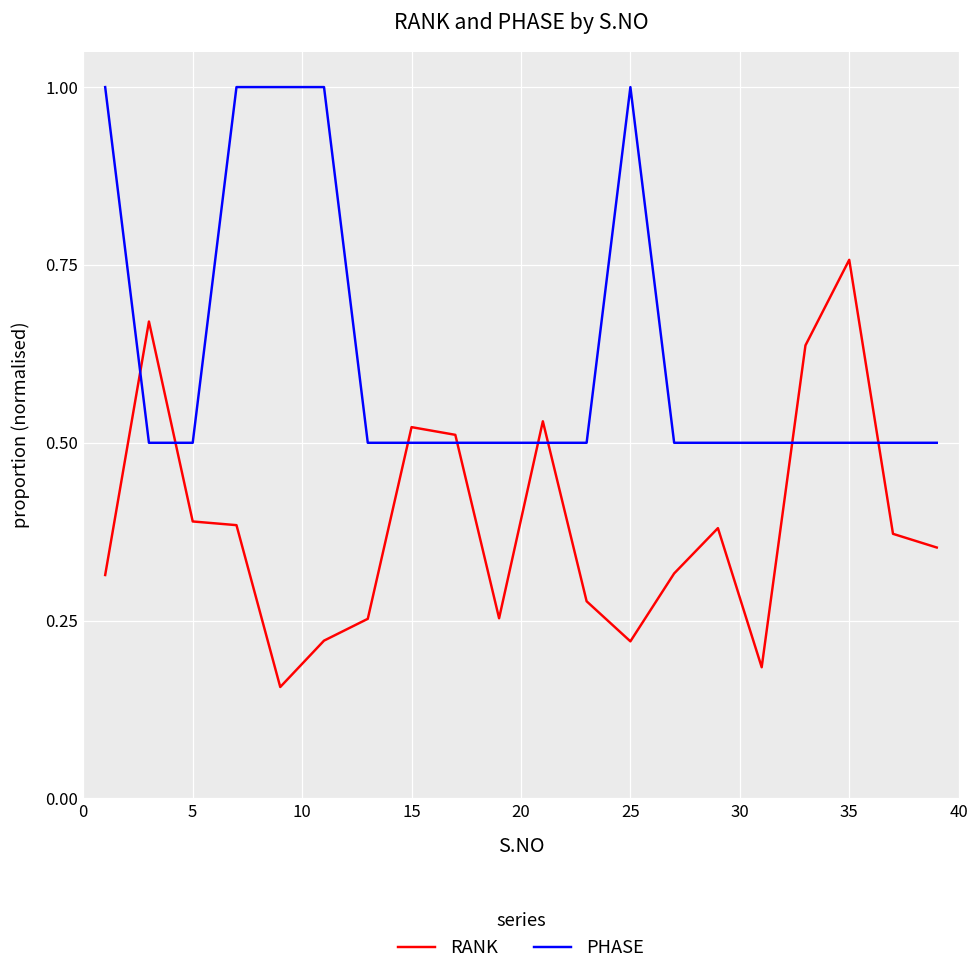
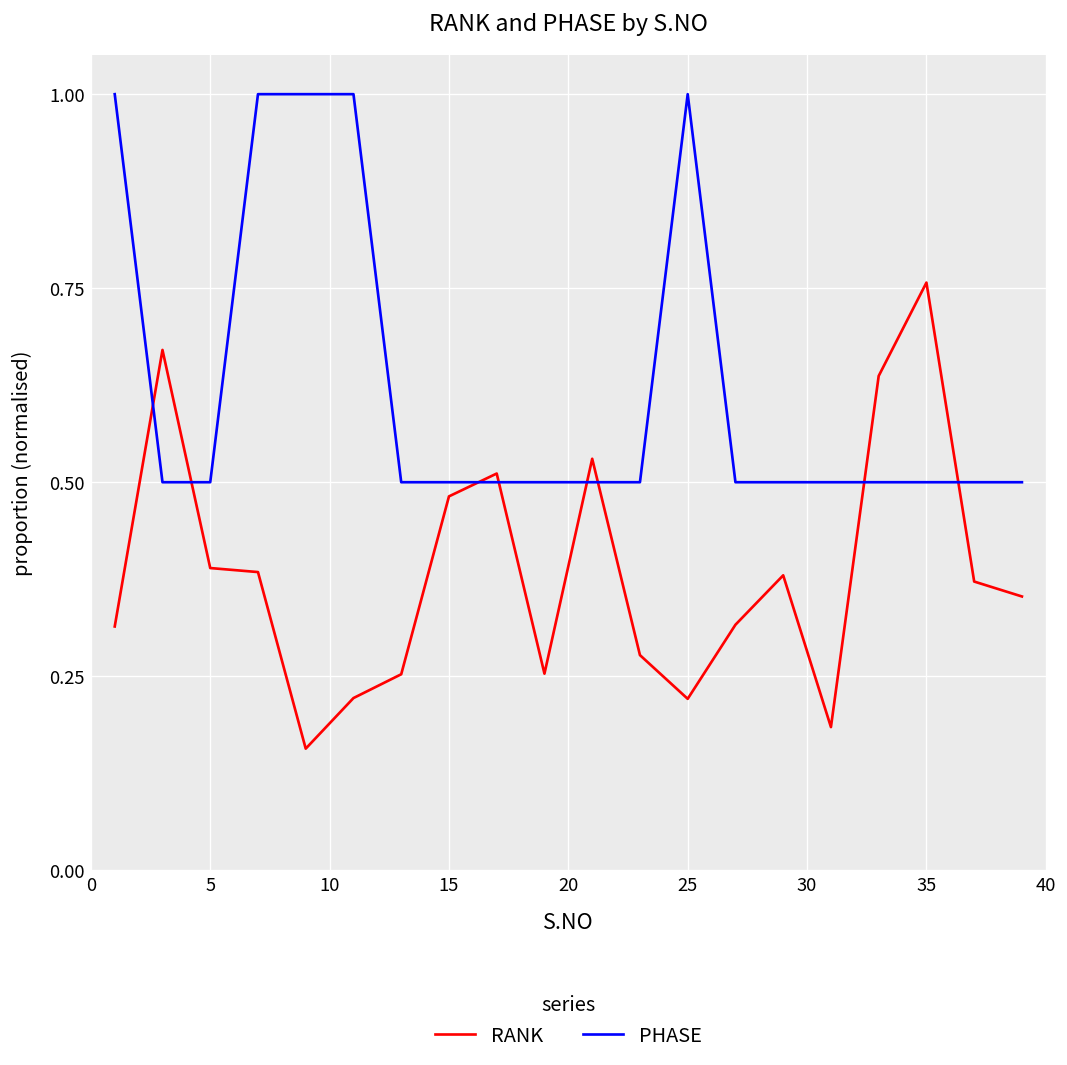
RANK, 15: 0.52 -> 0.48
